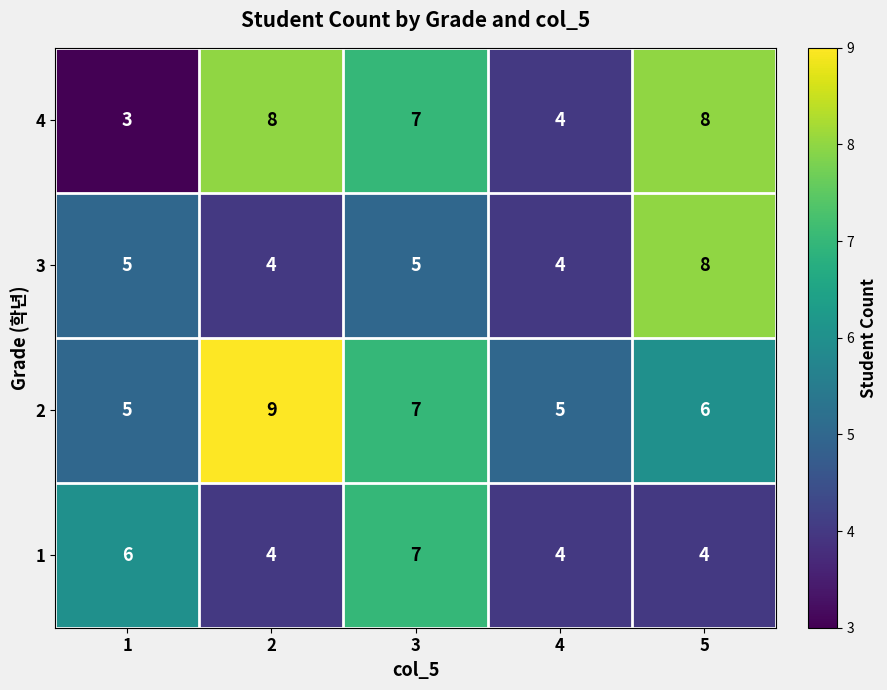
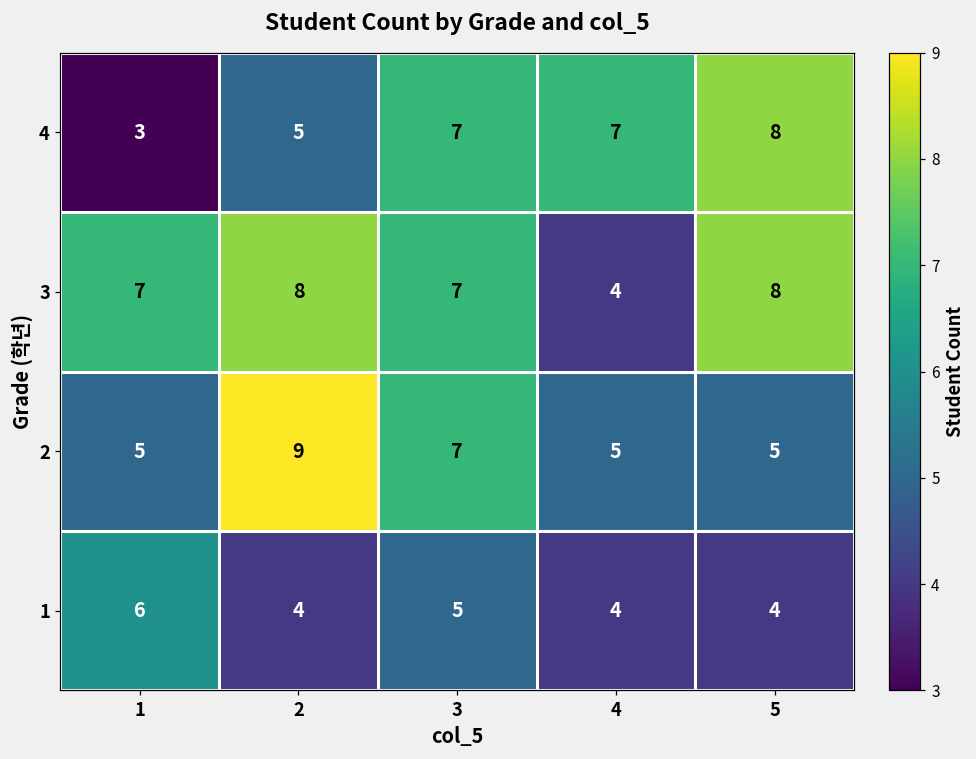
4, 2: 8 -> 5
4, 4: 4 -> 7
3, 1: 5 -> 7
3, 2: 4 -> 8
3, 3: 5 -> 7
2, 5: 6 -> 5
1, 3: 7 -> 5
